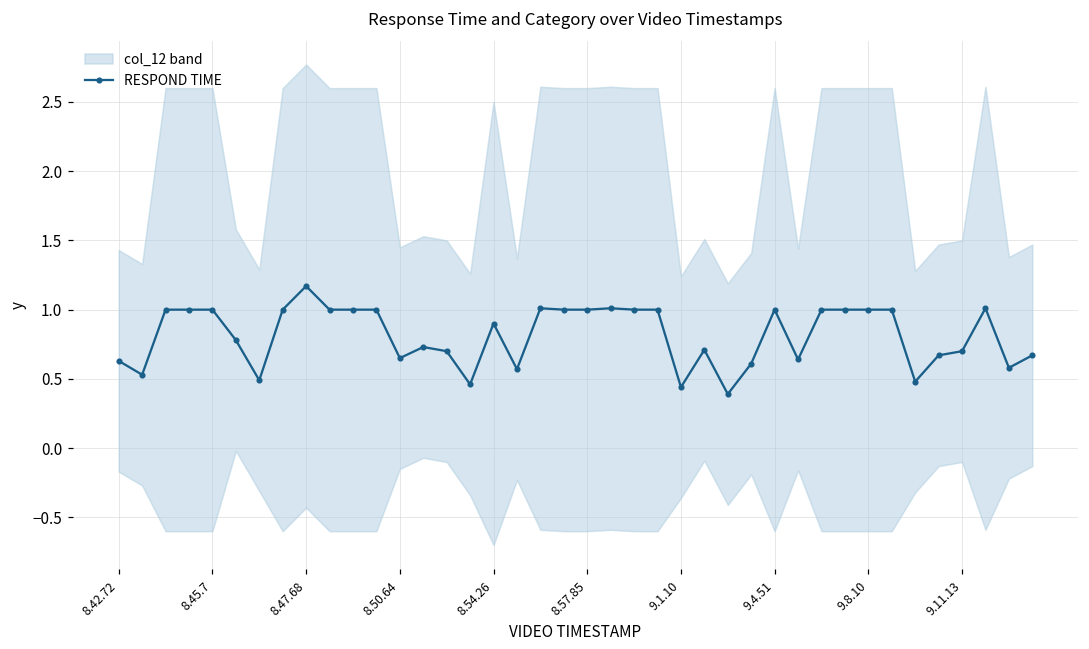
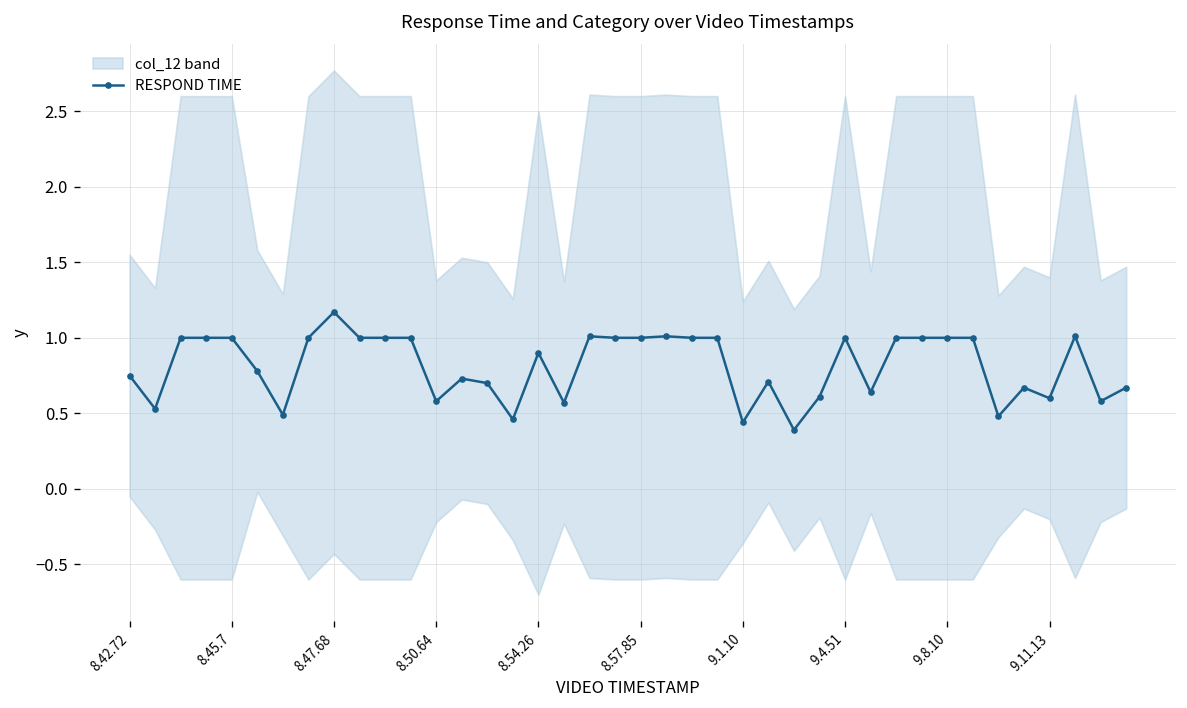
RESPOND TIME, 8.42.72: 0.63 -> 0.75
RESPOND TIME, 8.50.64: 0.65 -> 0.58
RESPOND TIME, 9.11.13: 0.7 -> 0.6
